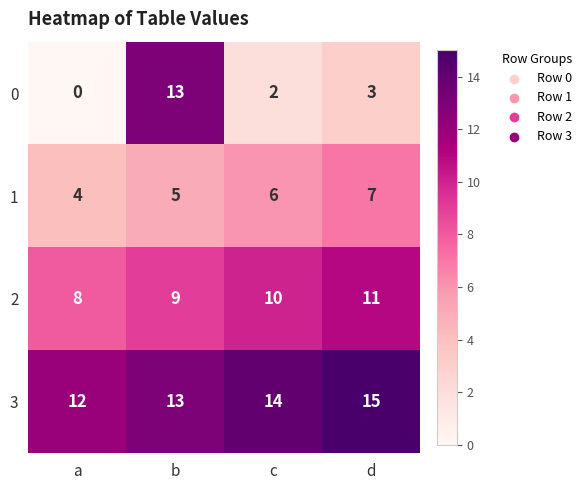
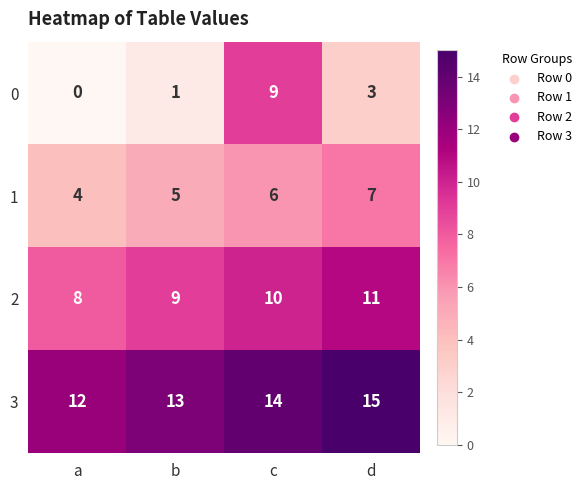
0, b: 13 -> 1
0, c: 2 -> 9
